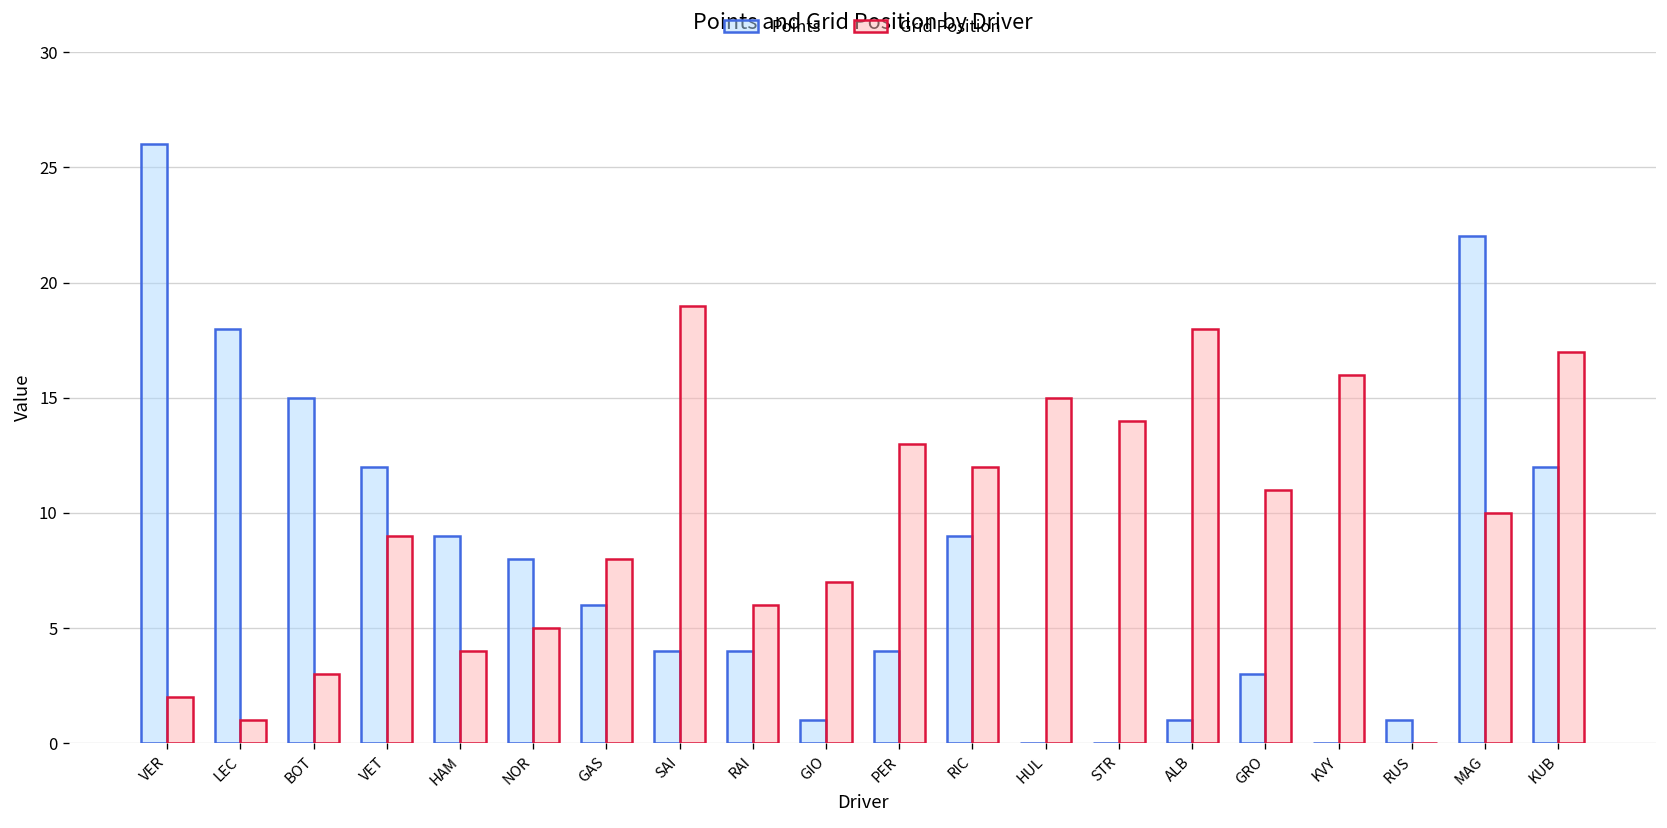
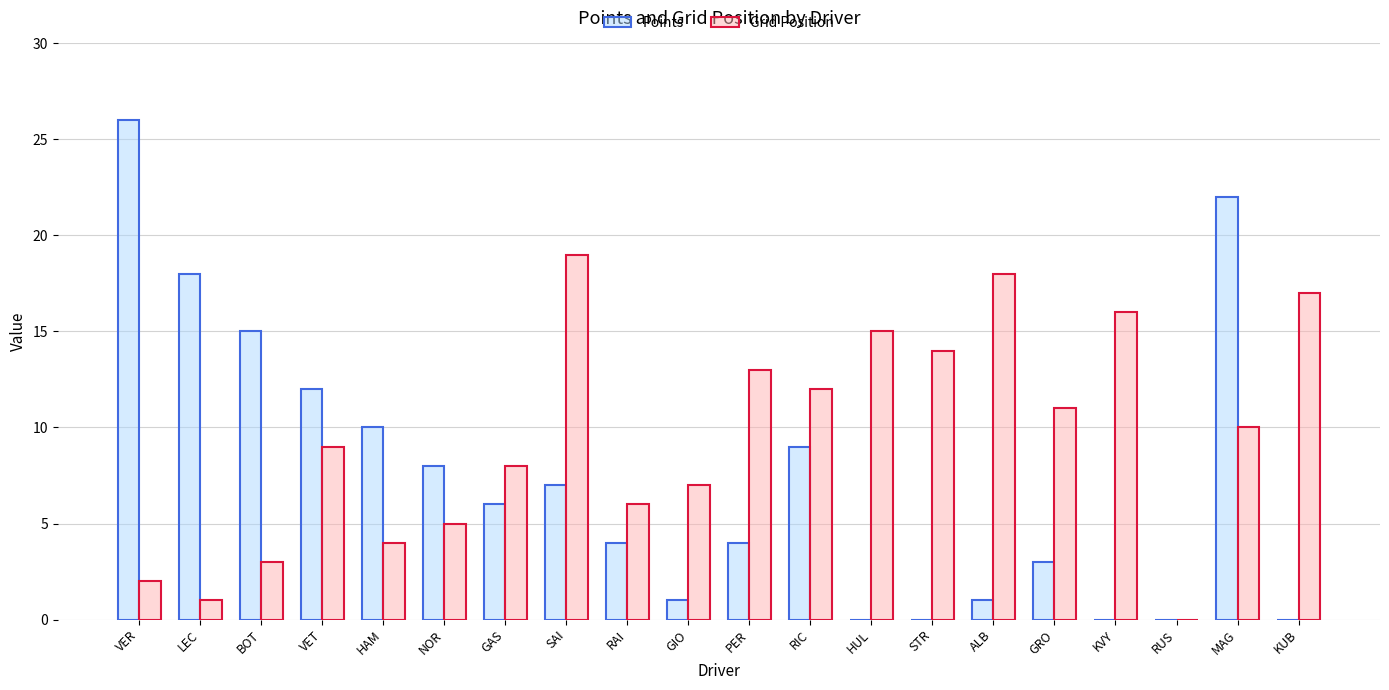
Points, HAM: 9 -> 10
Points, SAI: 4 -> 7
Points, RUS: 1 -> 0
Points, KUB: 12 -> 0
